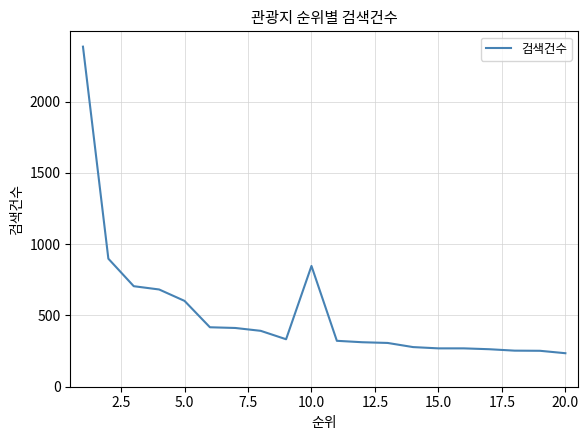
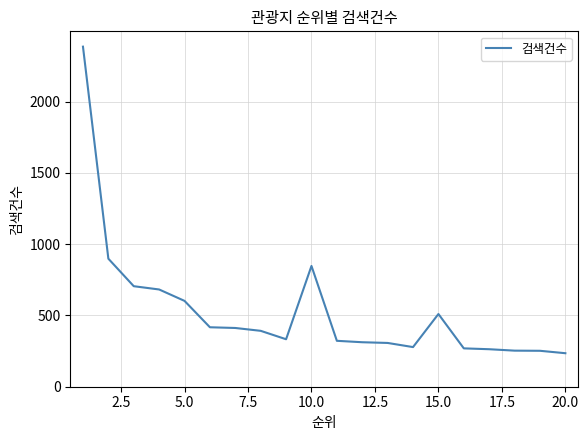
15.0: 270 -> 510
